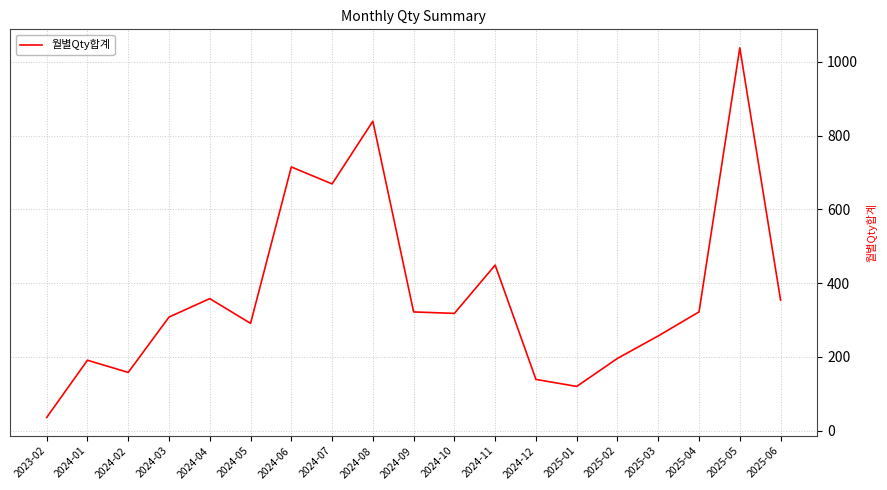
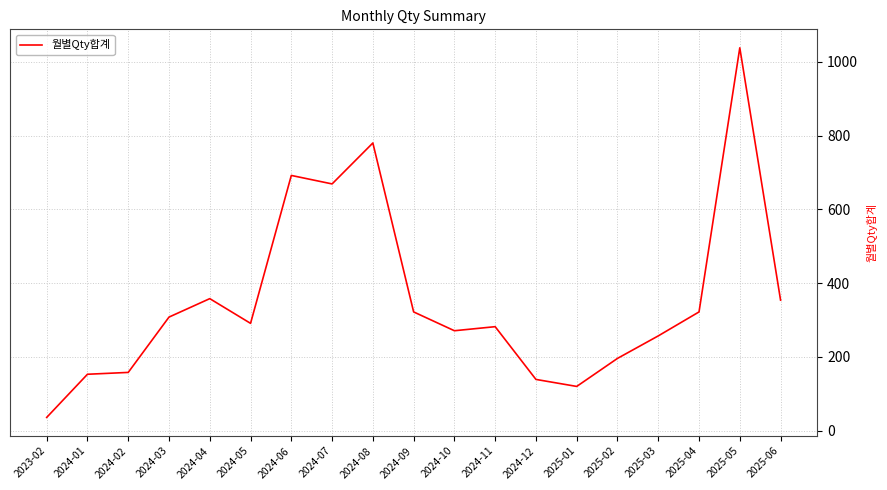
2024-01: 190 -> 150
2024-06: 720 -> 690
2024-08: 840 -> 780
2024-10: 320 -> 270
2024-11: 450 -> 280
